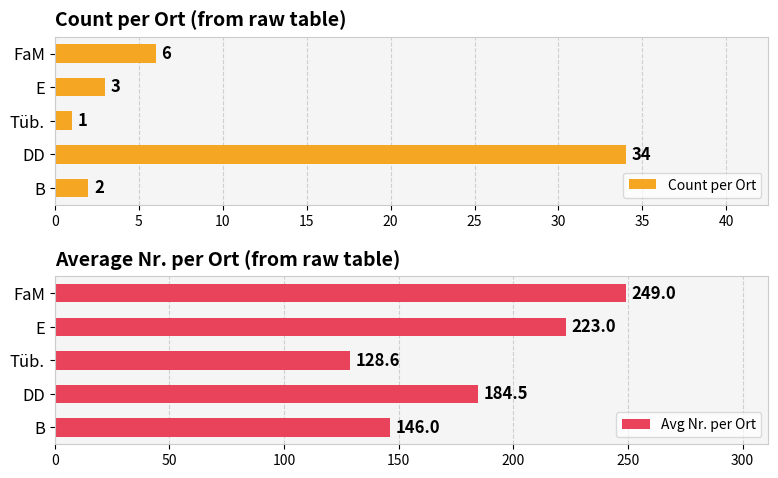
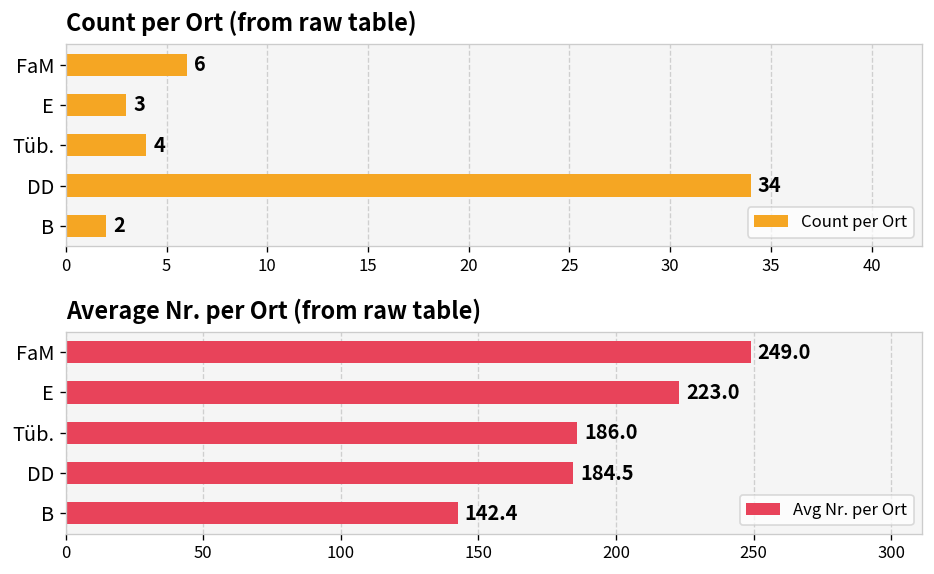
Count per Ort (from raw table), Tüb.: 1 -> 4
Average Nr. per Ort (from raw table), Tüb.: 128.6 -> 186.0
Average Nr. per Ort (from raw table), B: 146.0 -> 142.4
